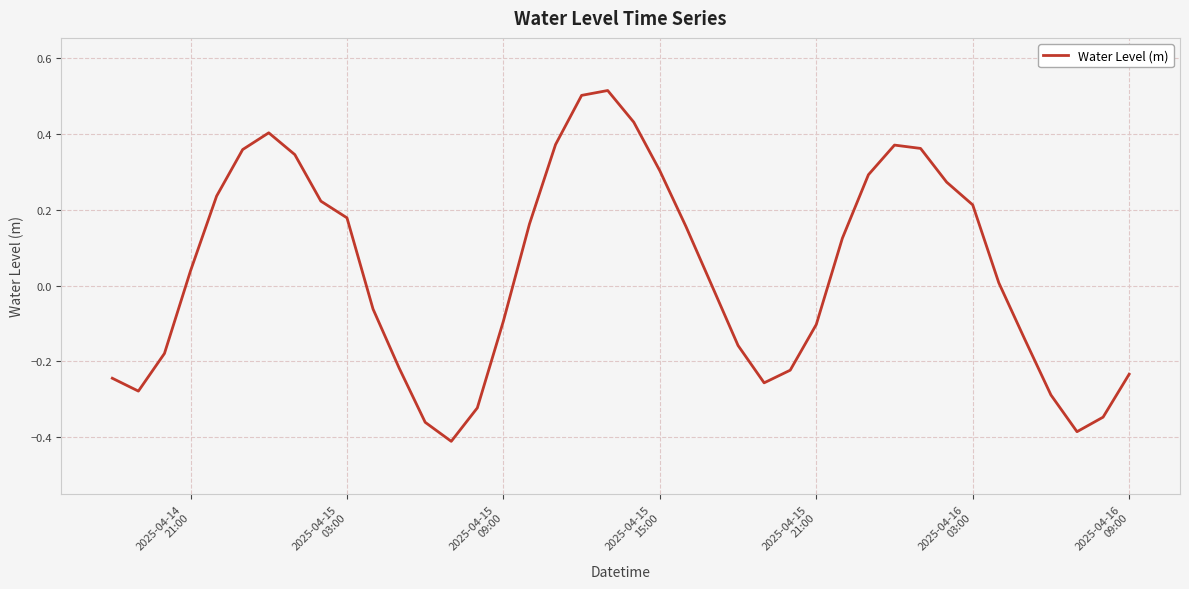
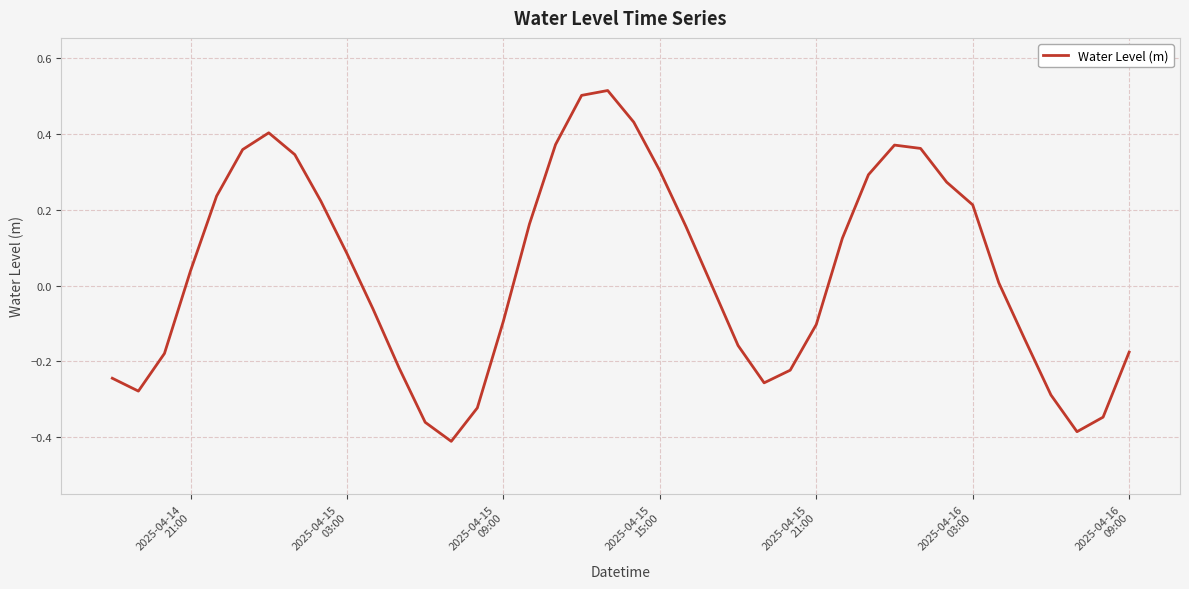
2025-04-15 03:00: 0.18 -> 0.08
2025-04-16 09:00: -0.23 -> -0.18
